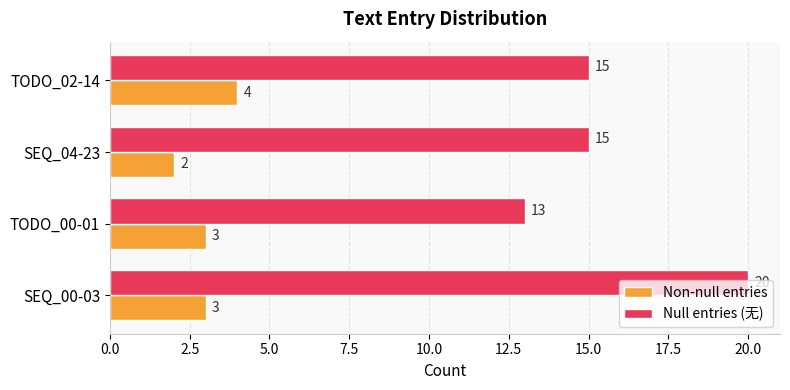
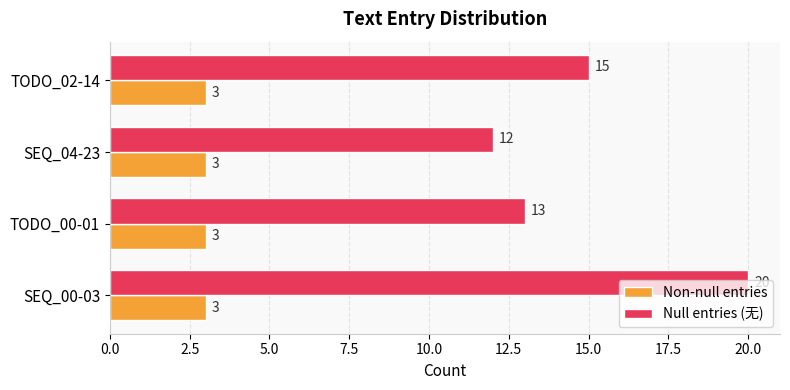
Non-null entries, TODO_02-14: 4 -> 3
Null entries (无), SEQ_04-23: 15 -> 12
Non-null entries, SEQ_04-23: 2 -> 3
